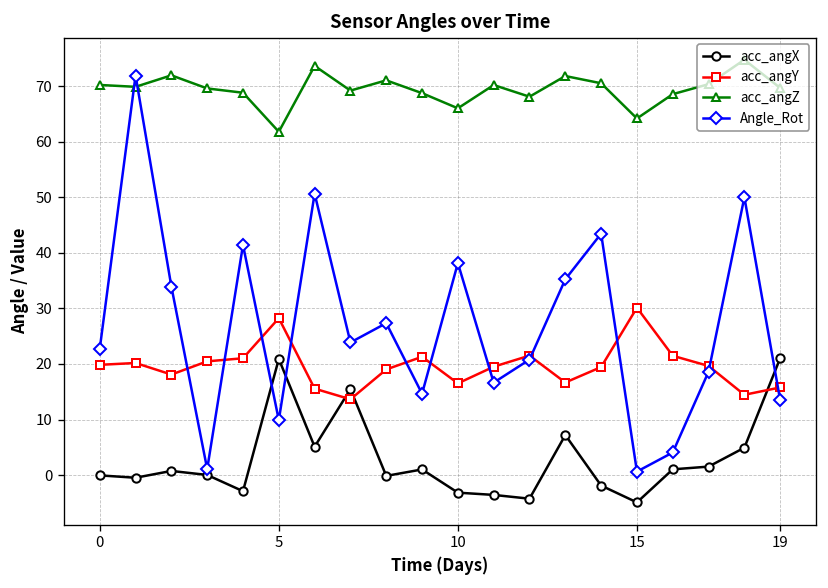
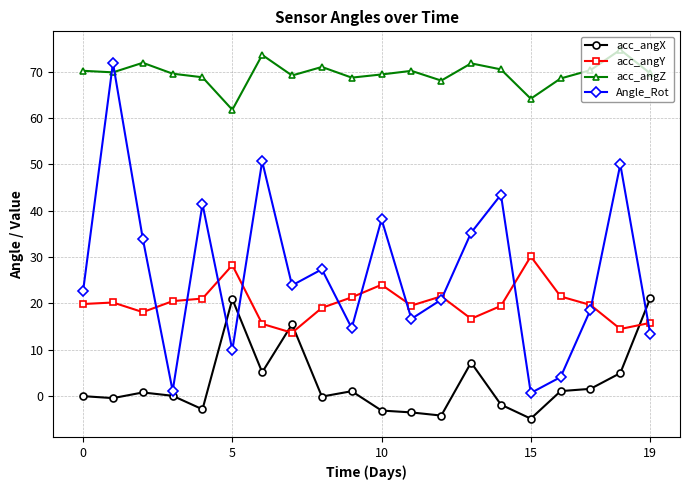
acc_angY, 10: 17 -> 24
acc_angZ, 10: 66 -> 69
